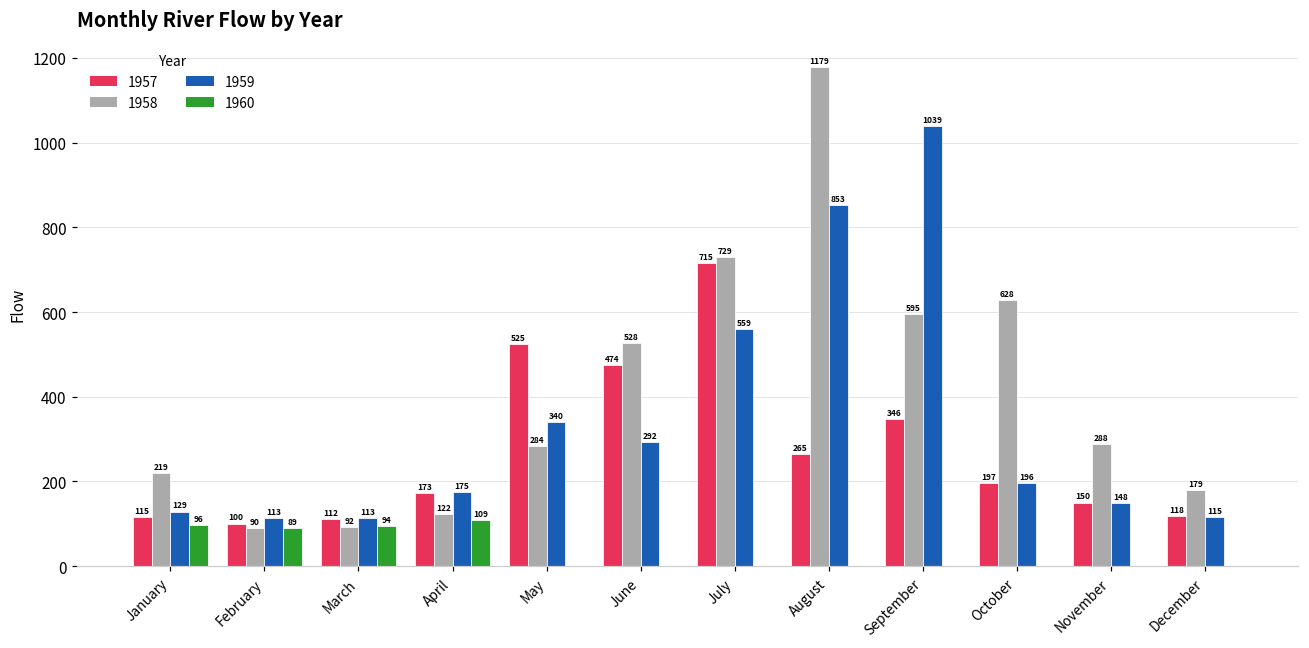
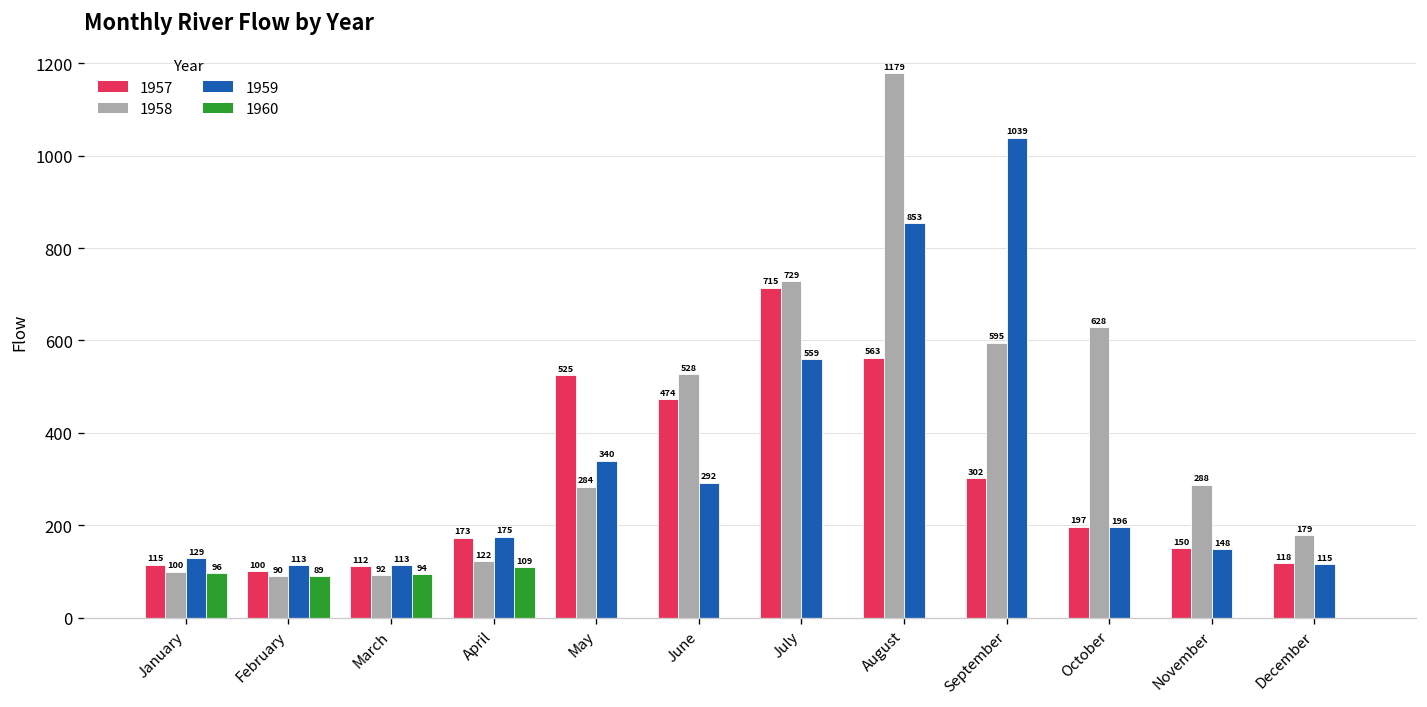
1958, January: 219 -> 100
1957, August: 265 -> 563
1957, September: 346 -> 302
